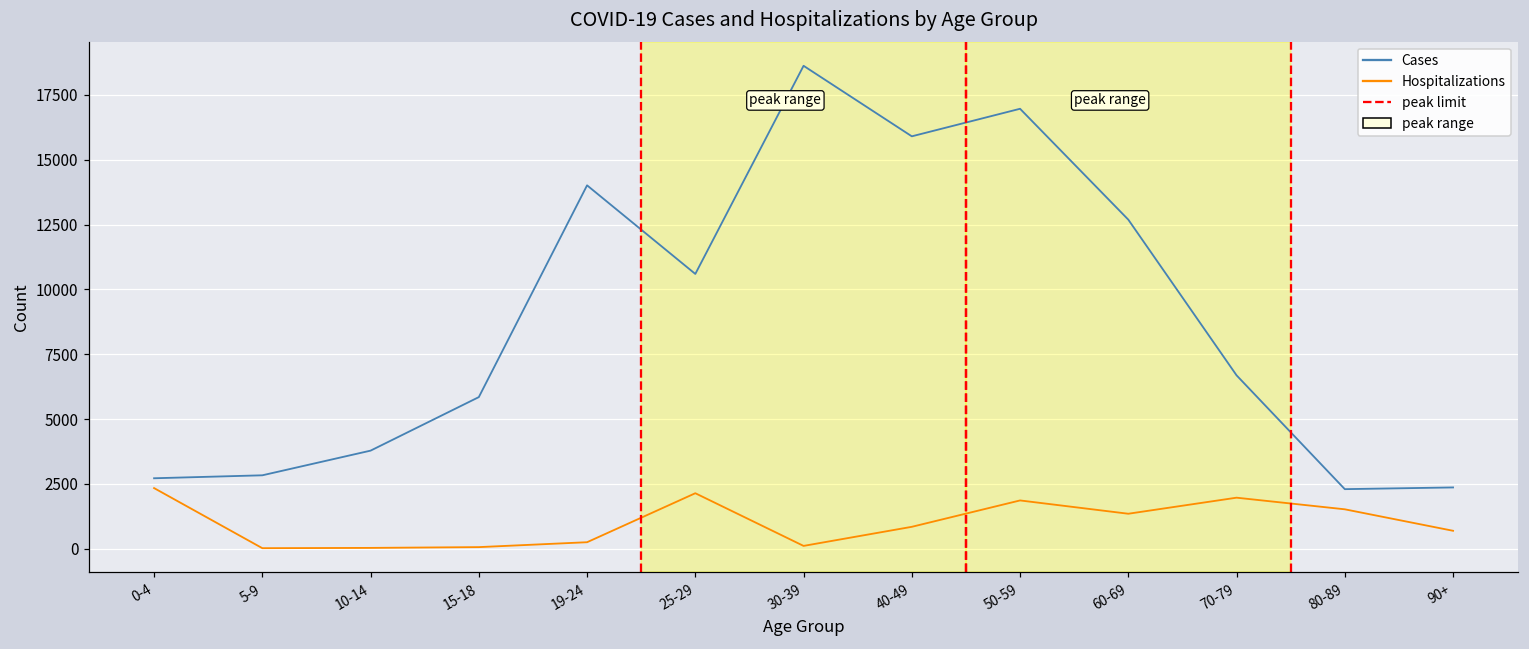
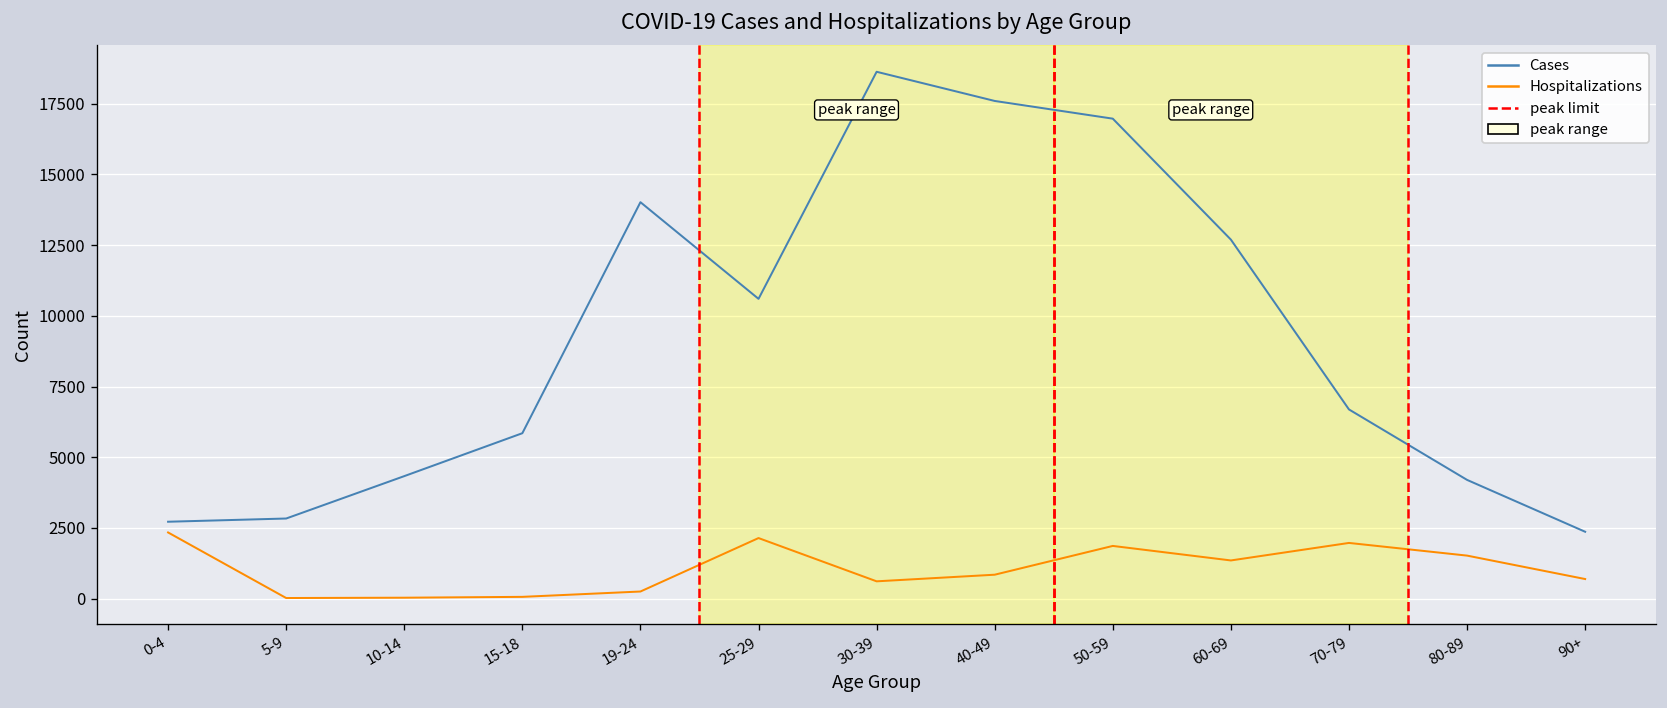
Cases, 10-14: 3800 -> 4300
Hospitalizations, 30-39: 100 -> 600
Cases, 40-49: 15900 -> 17600
Cases, 80-89: 2300 -> 4200
